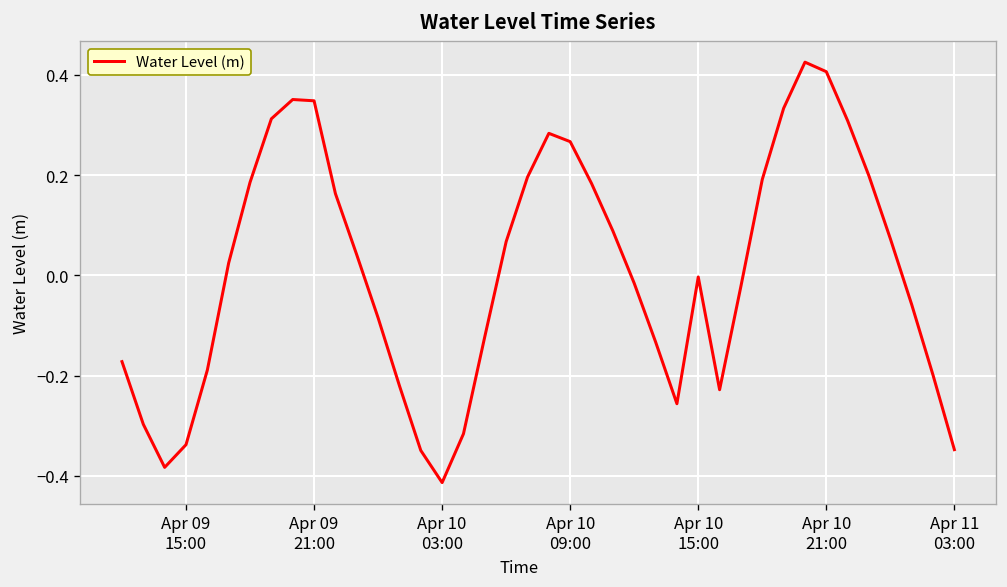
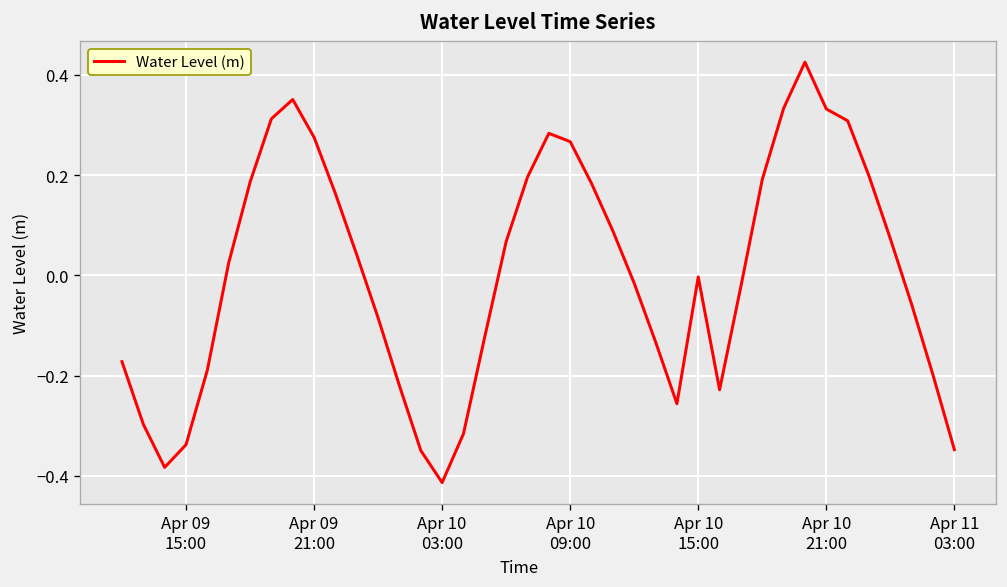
Apr 09 21:00: 0.35 -> 0.28
Apr 10 21:00: 0.41 -> 0.33
